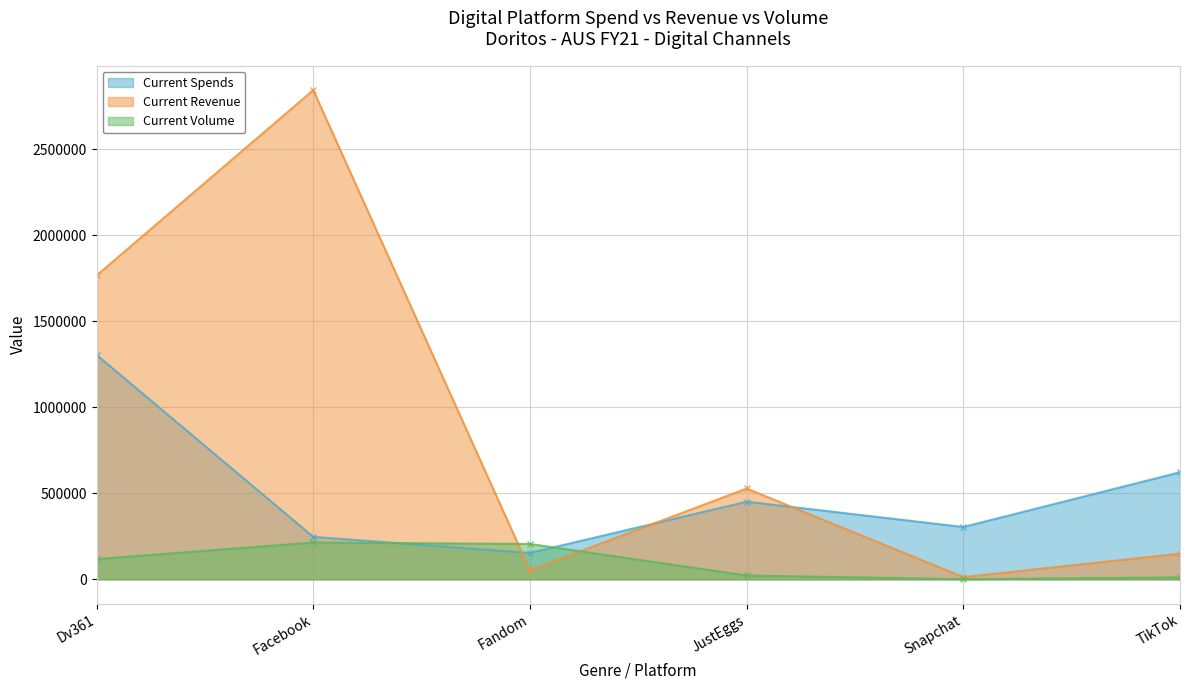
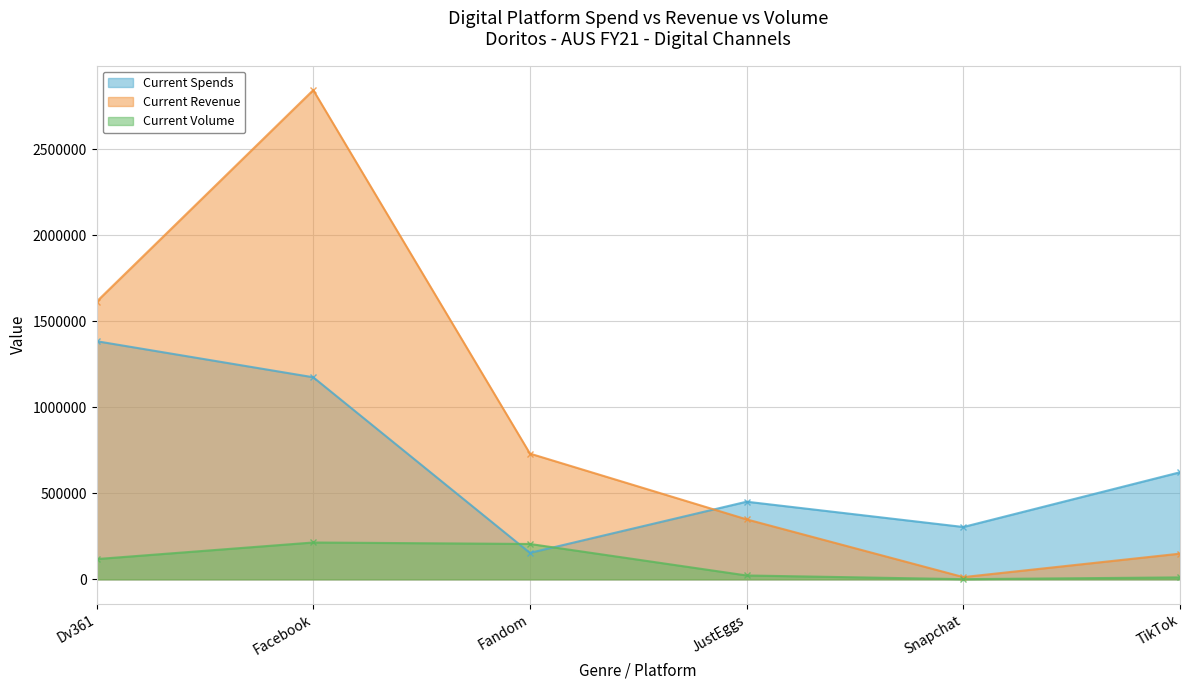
Current Spends, Dv361: 1300000 -> 1380000
Current Revenue, Dv361: 1770000 -> 1610000
Current Spends, Facebook: 250000 -> 1170000
Current Revenue, Fandom: 50000 -> 730000
Current Revenue, JustEggs: 530000 -> 350000
